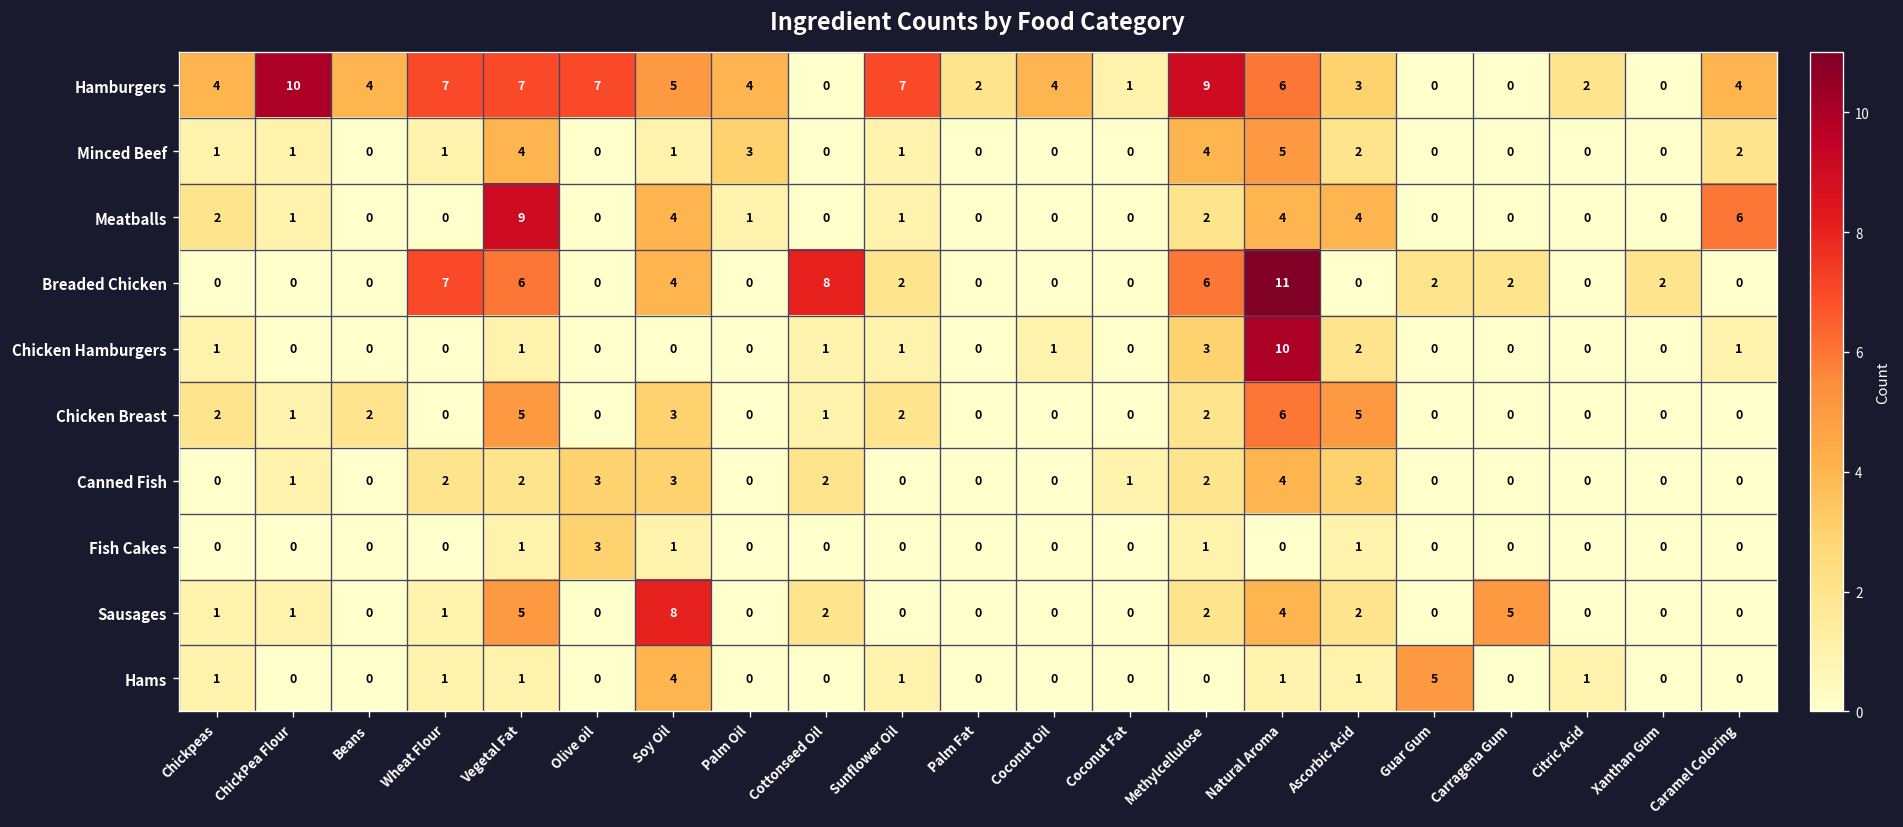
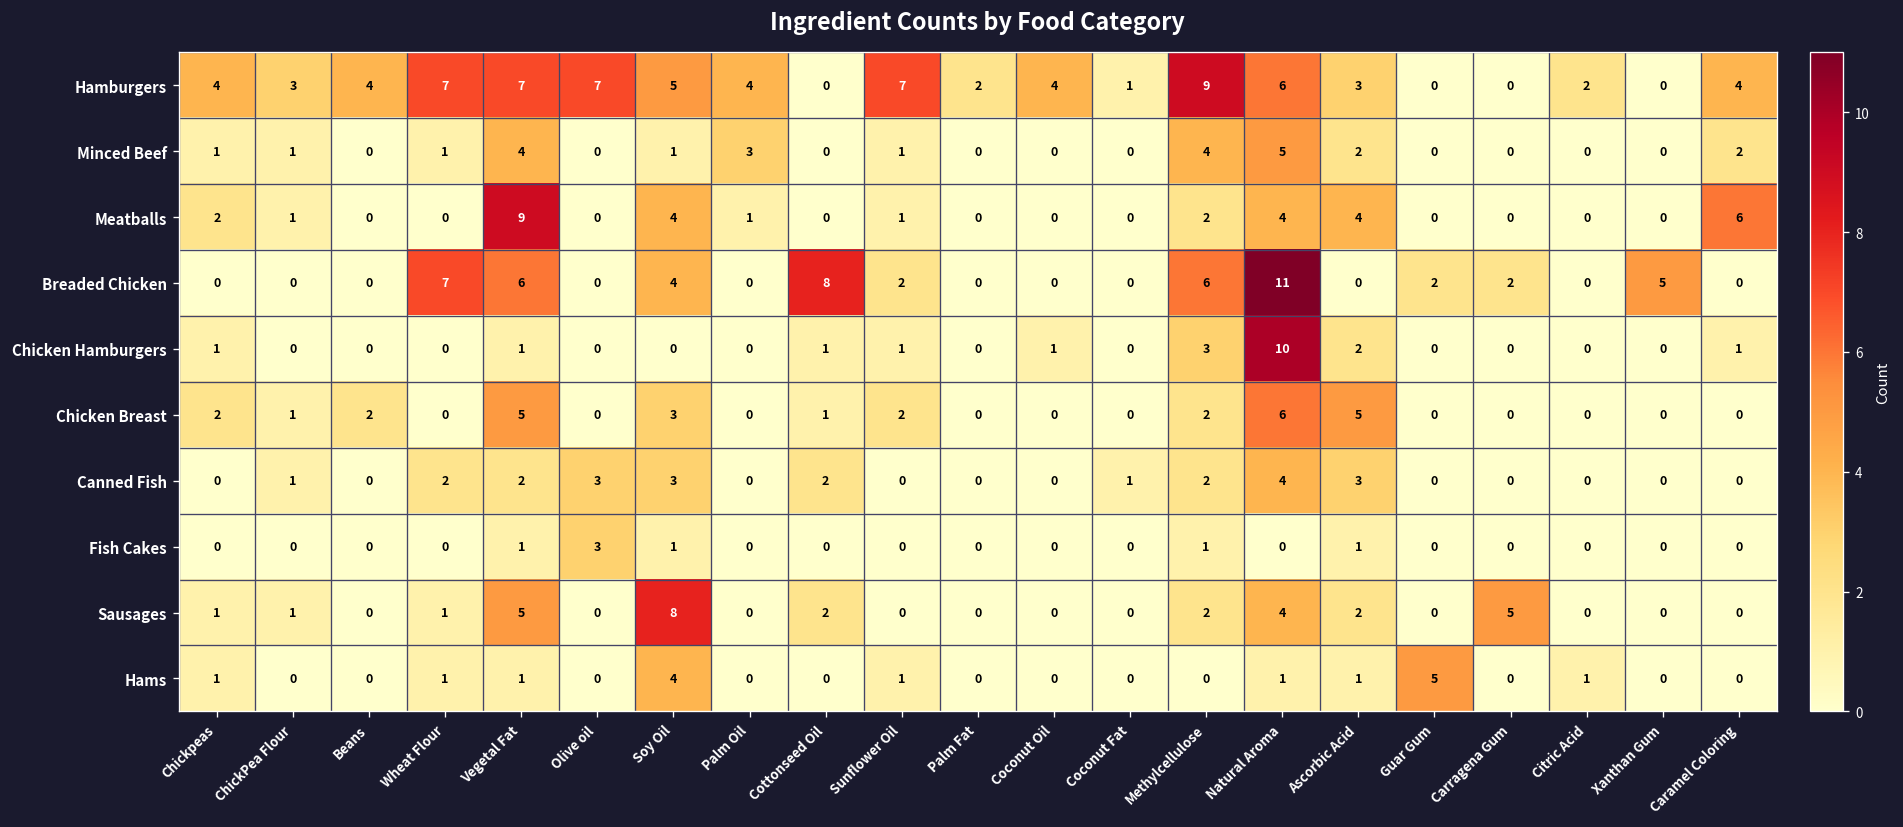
Hamburgers, ChickPea Flour: 10 -> 3
Breaded Chicken, Xanthan Gum: 2 -> 5
